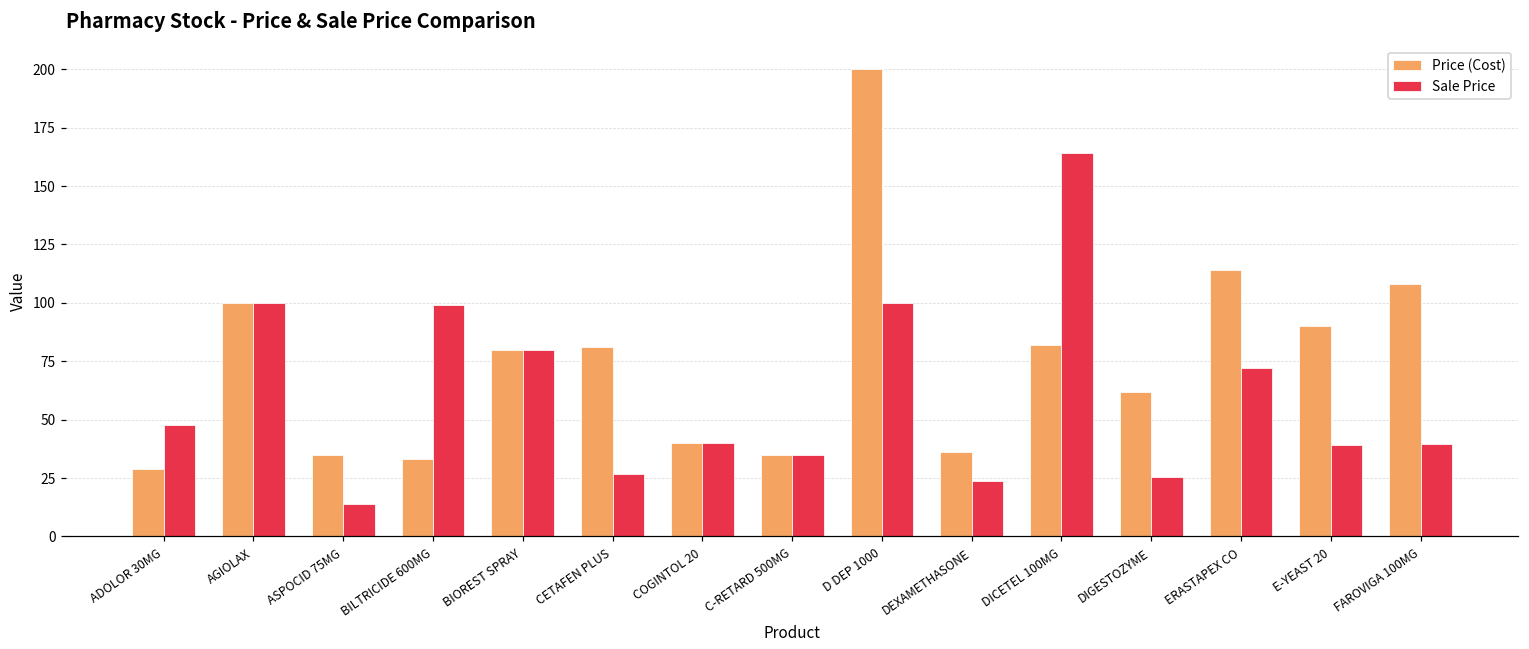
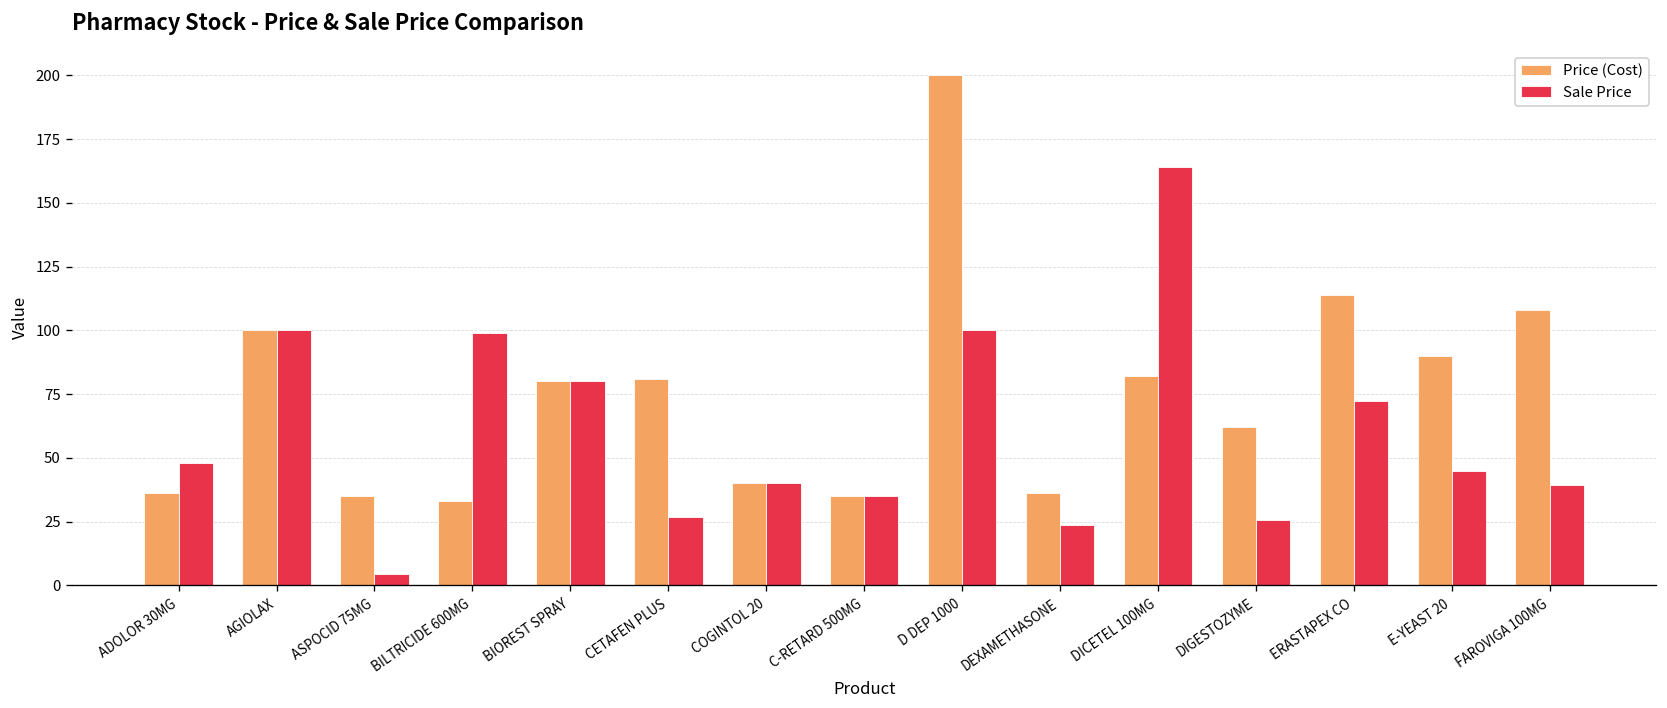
Price (Cost), ADOLOR 30MG: 29 -> 36
Sale Price, ASPOCID 75MG: 14 -> 4
Sale Price, E-YEAST 20: 39 -> 45
